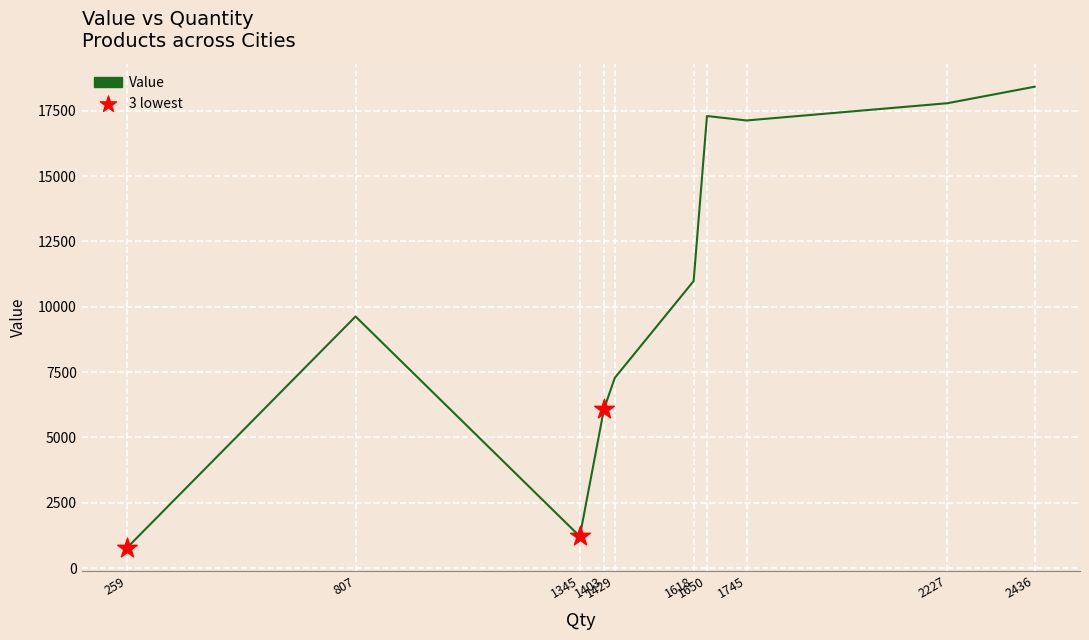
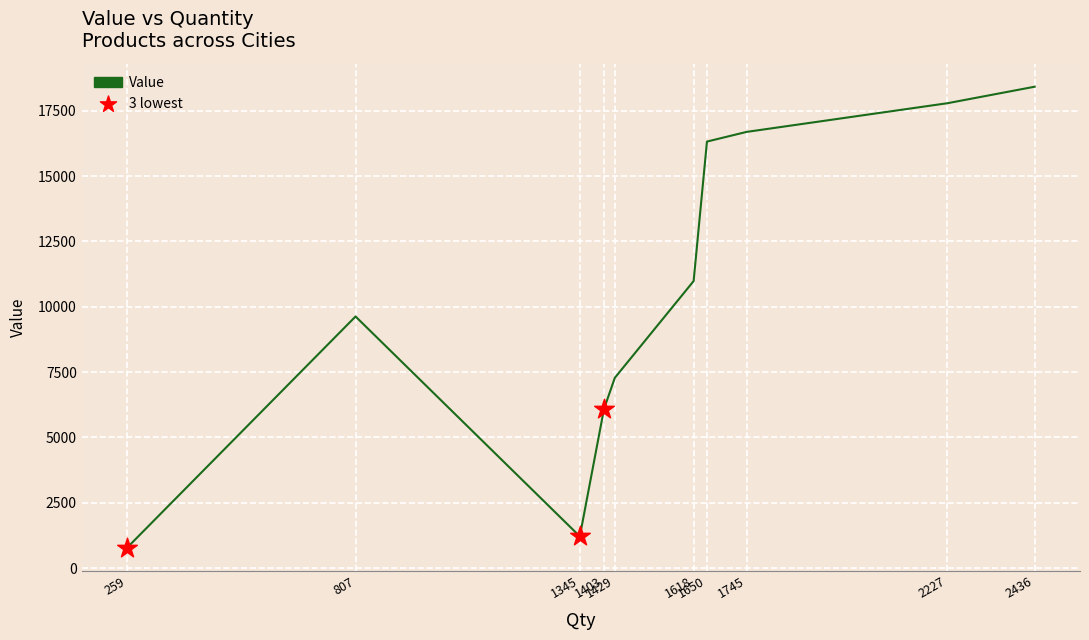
Value, 1650: 17300 -> 16300
Value, 1745: 17100 -> 16700
